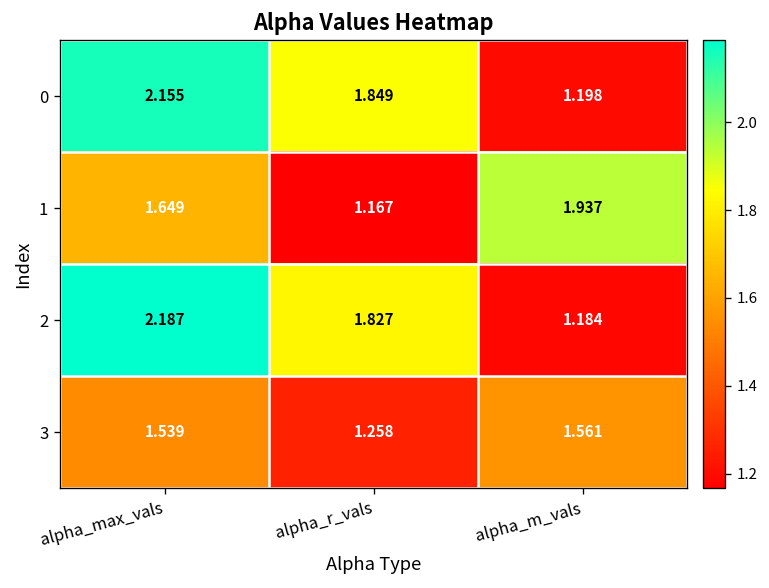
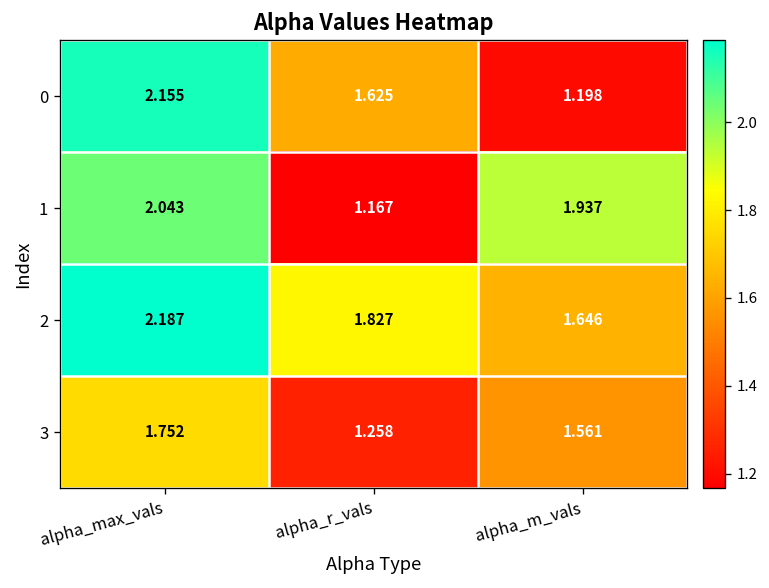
0, alpha_r_vals: 1.849 -> 1.625
1, alpha_max_vals: 1.649 -> 2.043
2, alpha_m_vals: 1.184 -> 1.646
3, alpha_max_vals: 1.539 -> 1.752
